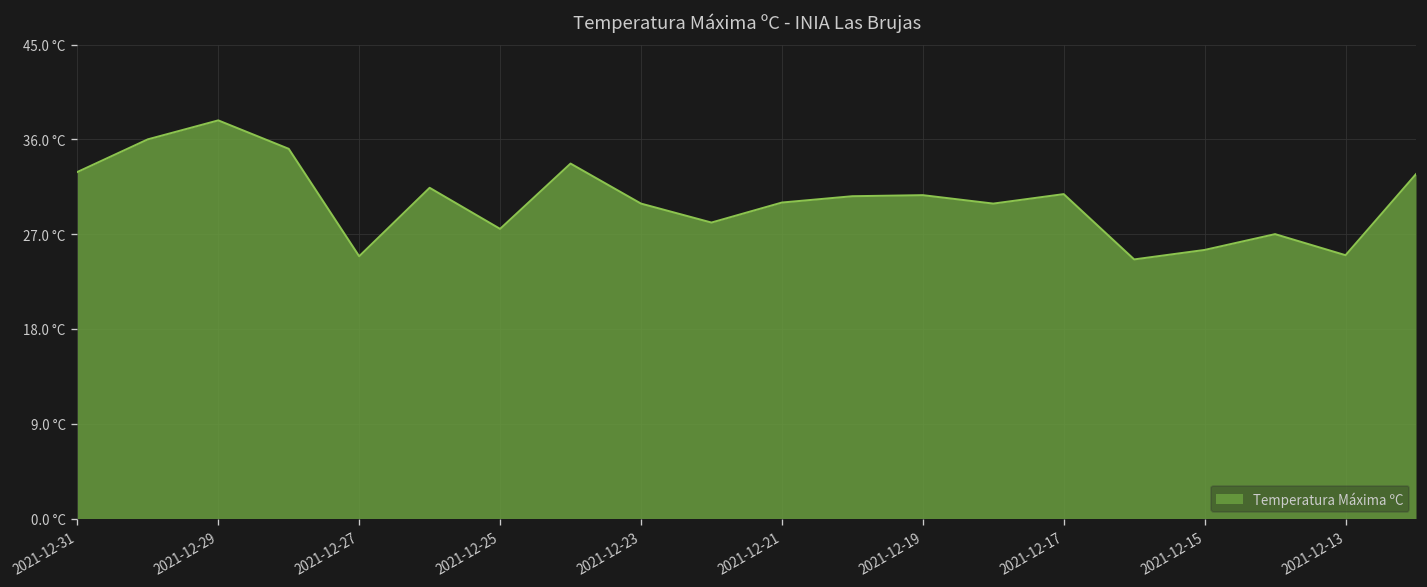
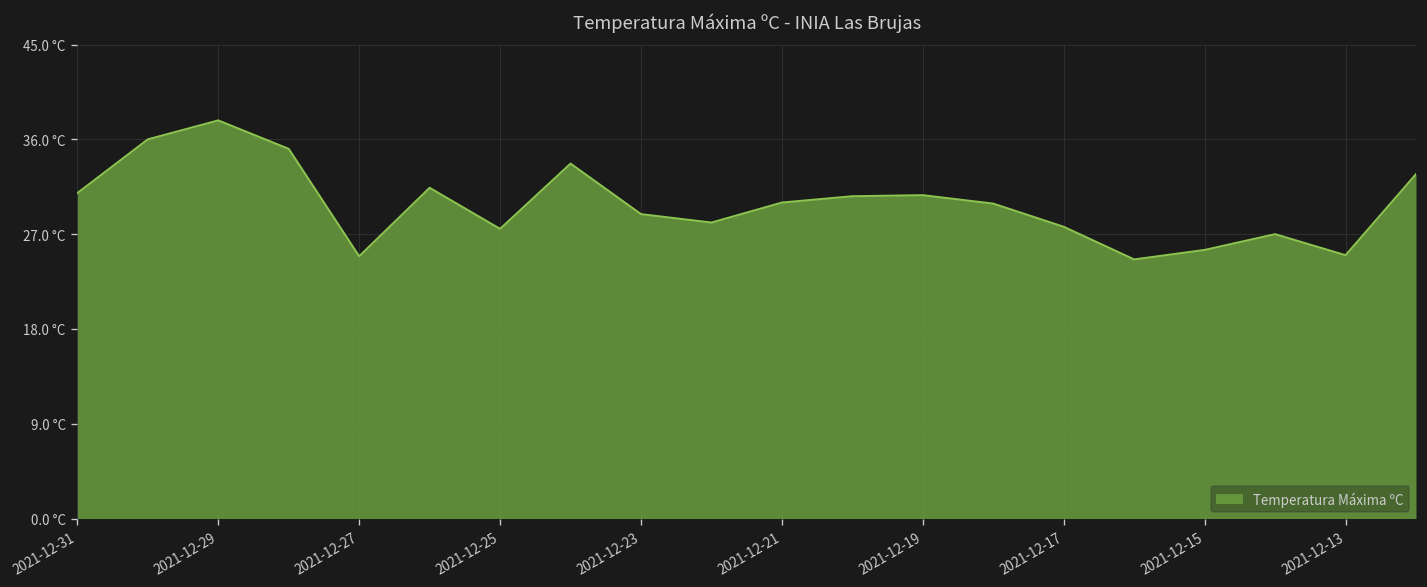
2021-12-31: 33 °C -> 31 °C
2021-12-23: 30 °C -> 29 °C
2021-12-17: 31 °C -> 28 °C
